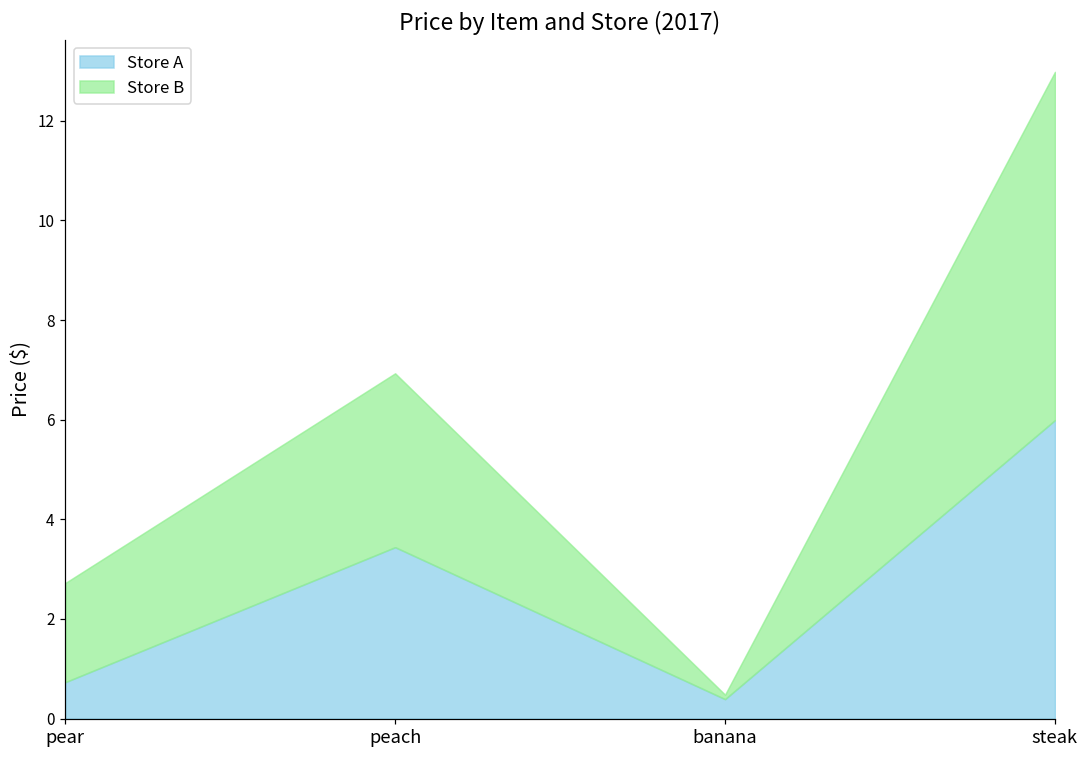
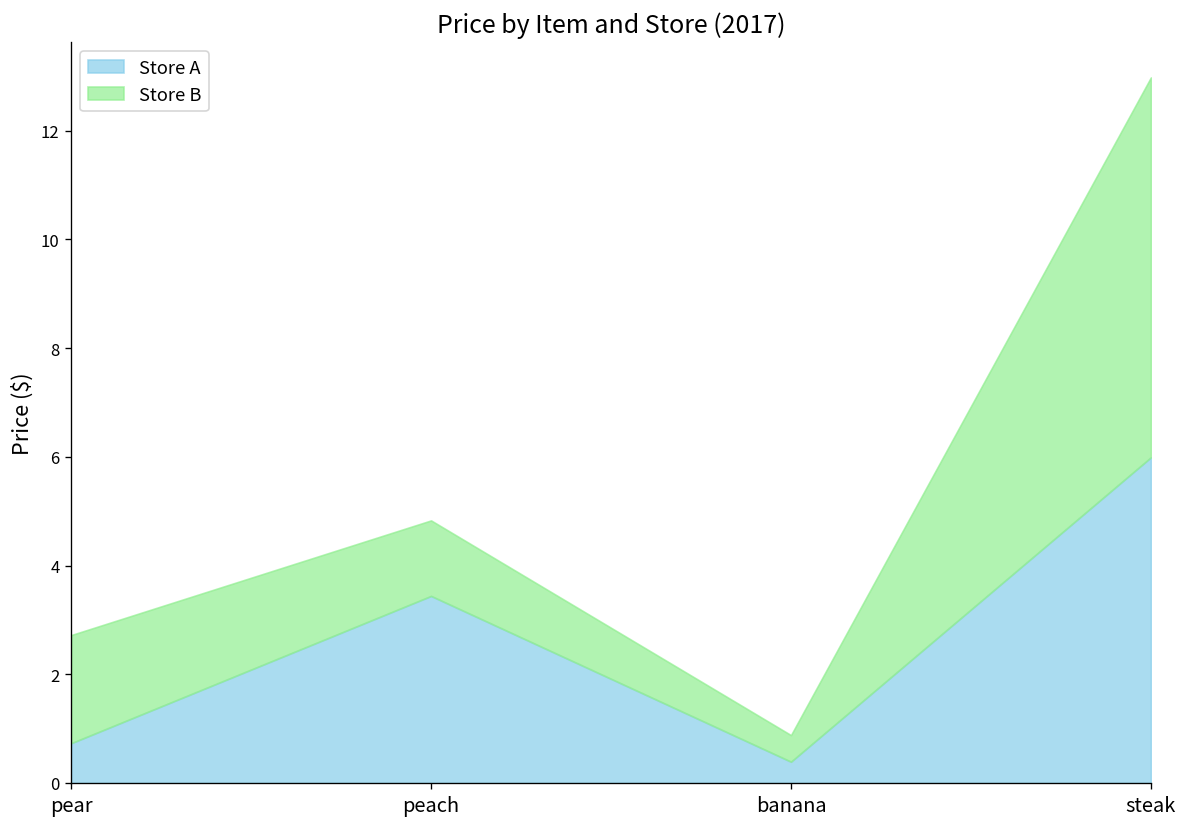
Store B, peach: 3.5 -> 1.4
Store B, banana: 0.1 -> 0.5
